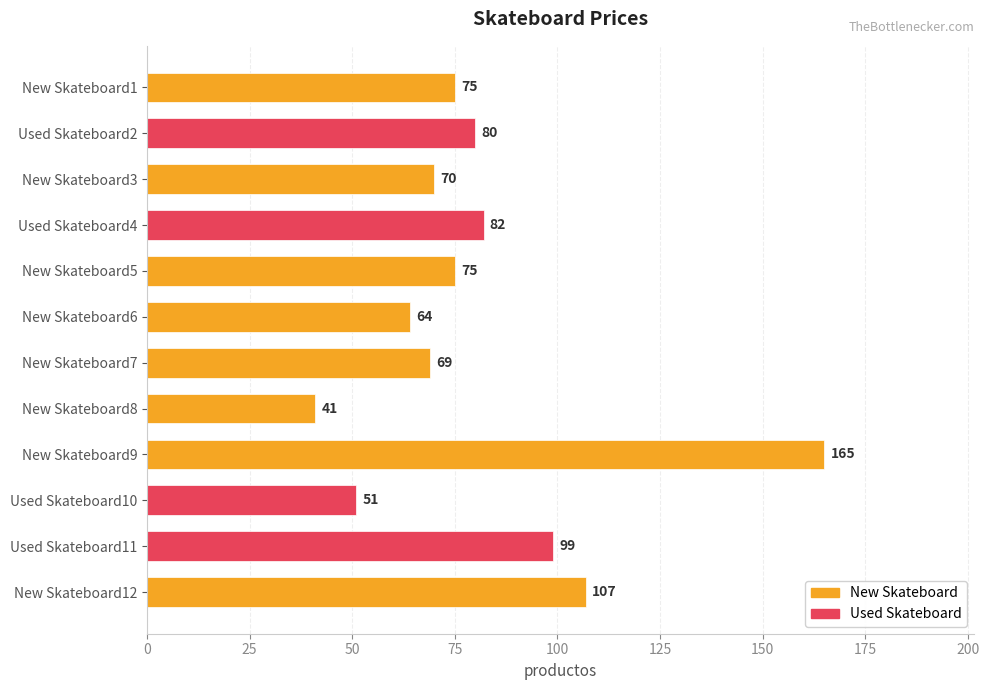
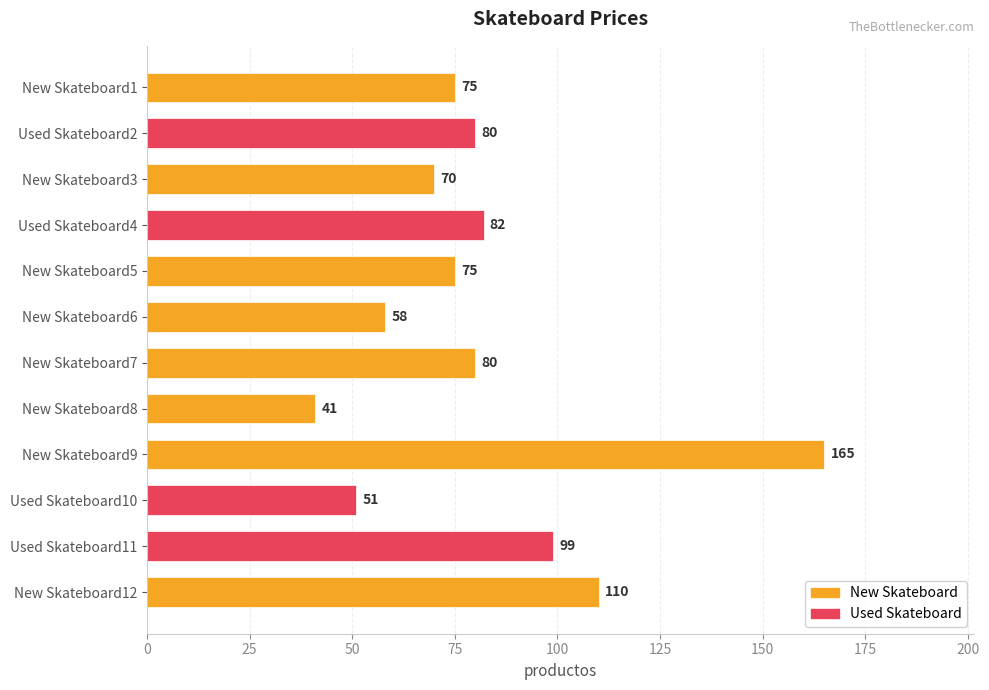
New Skateboard6: 64 -> 58
New Skateboard7: 69 -> 80
New Skateboard12: 107 -> 110
